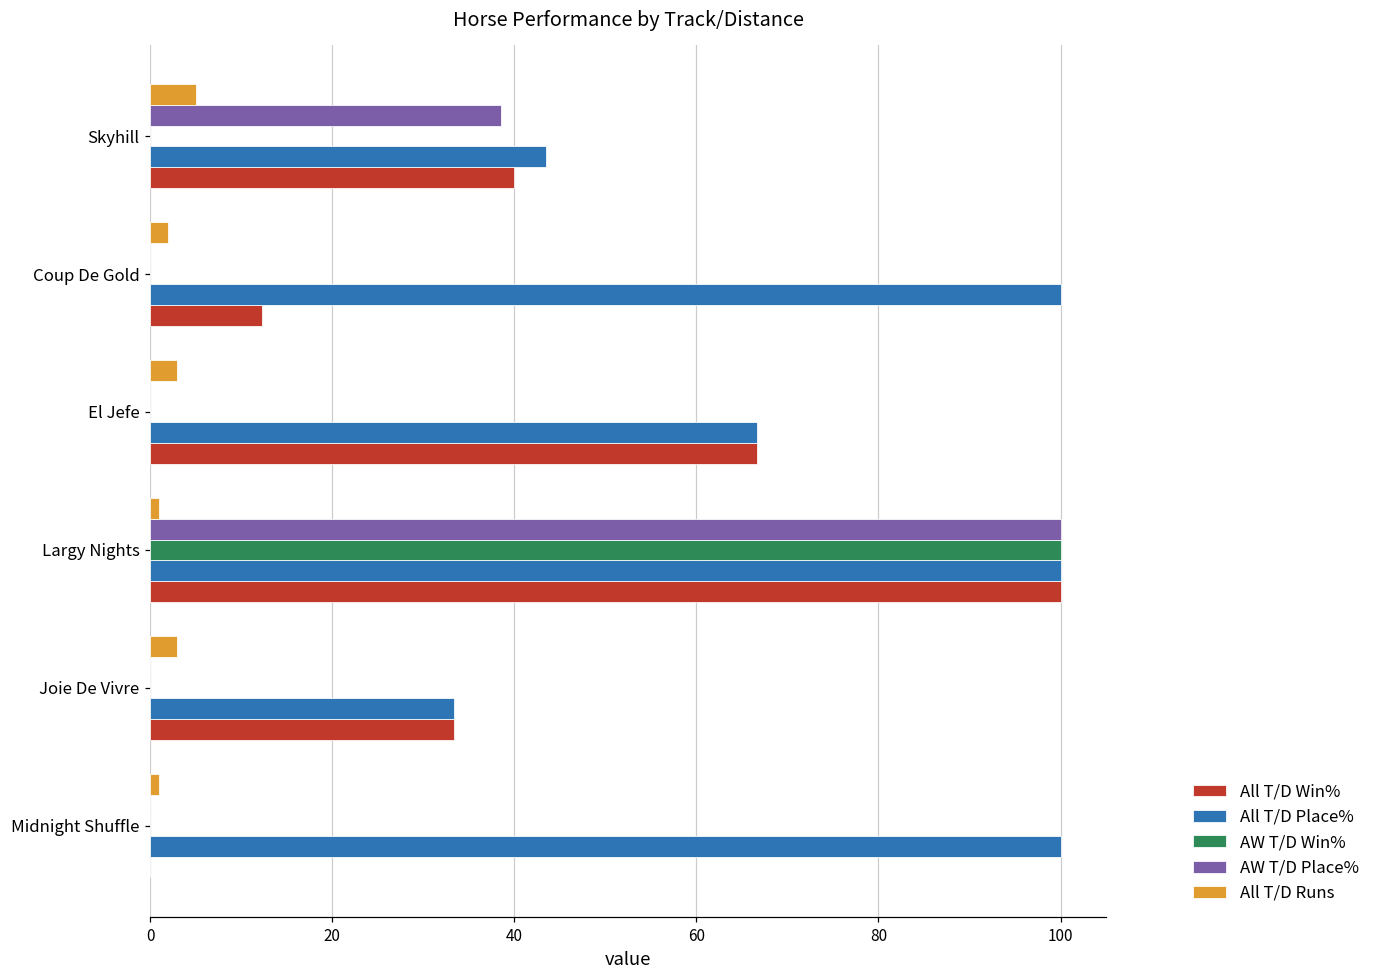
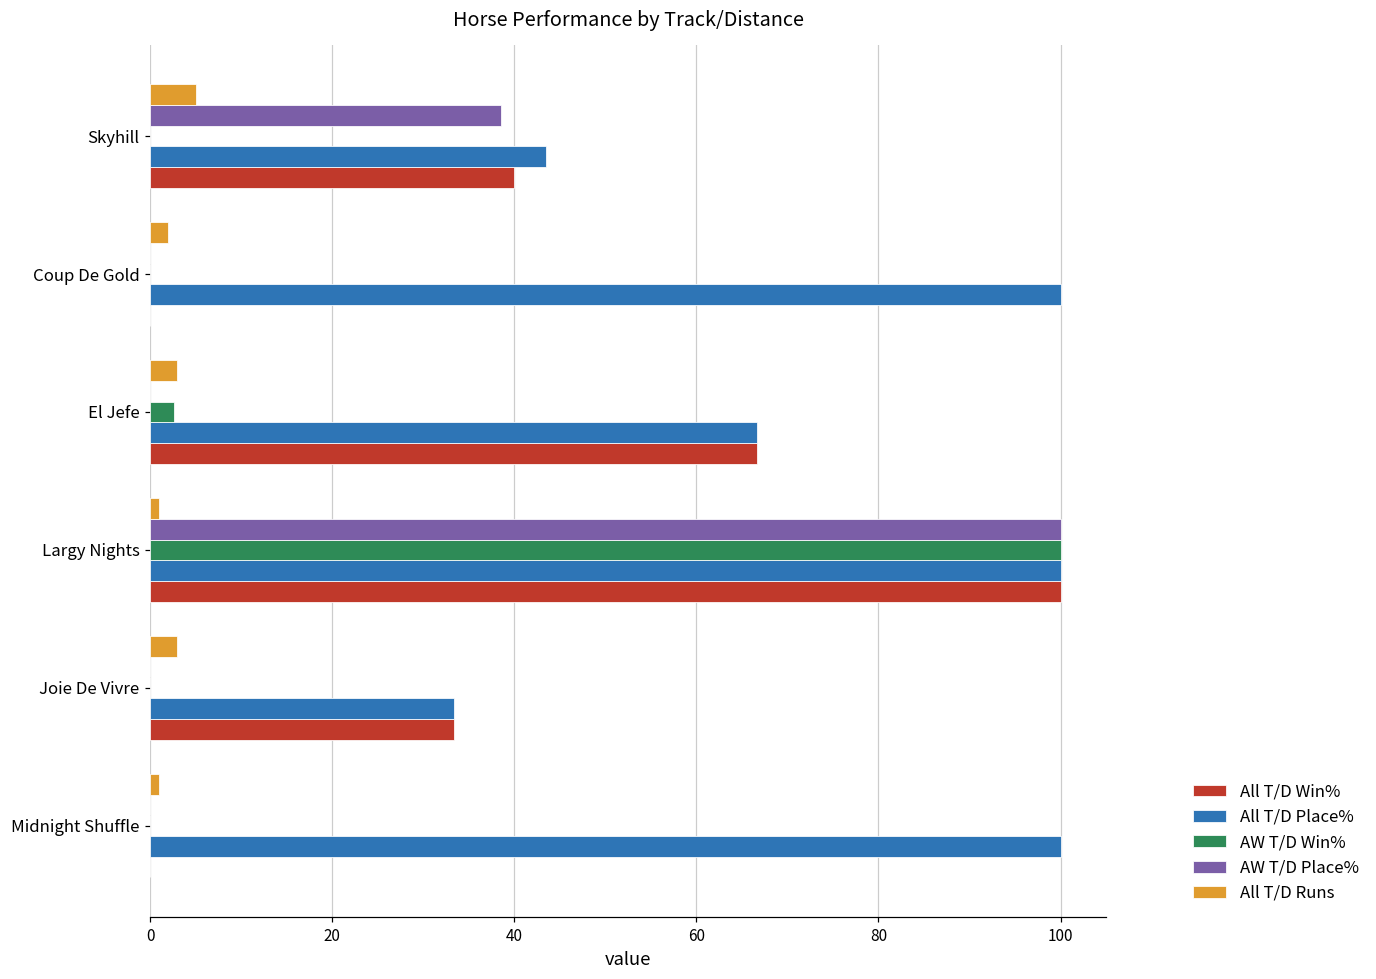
All T/D Win%, Coup De Gold: 12 -> 0
AW T/D Win%, El Jefe: 0 -> 3
